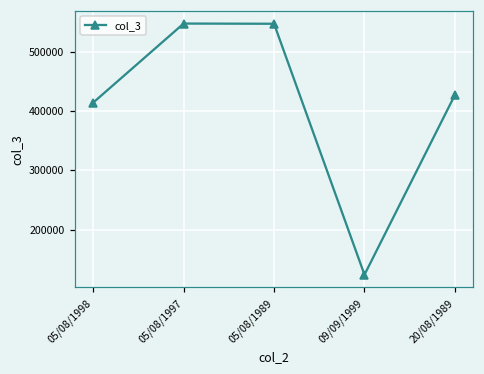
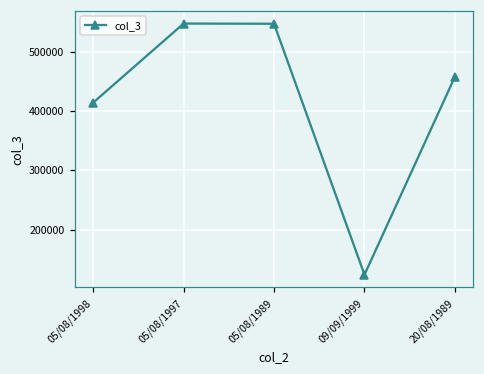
20/08/1989: 430000 -> 460000
